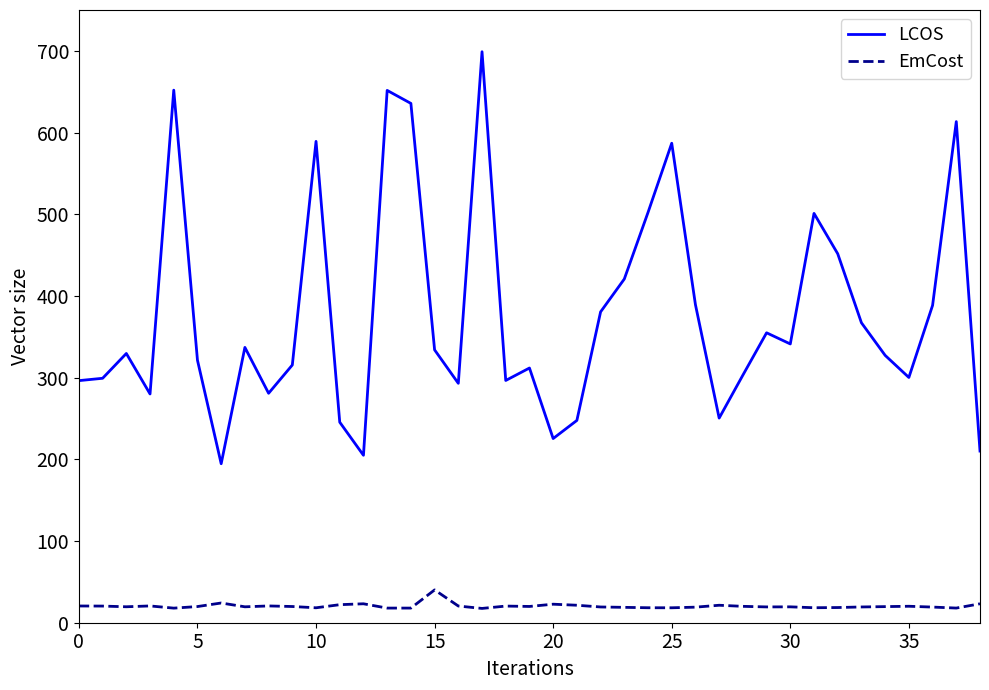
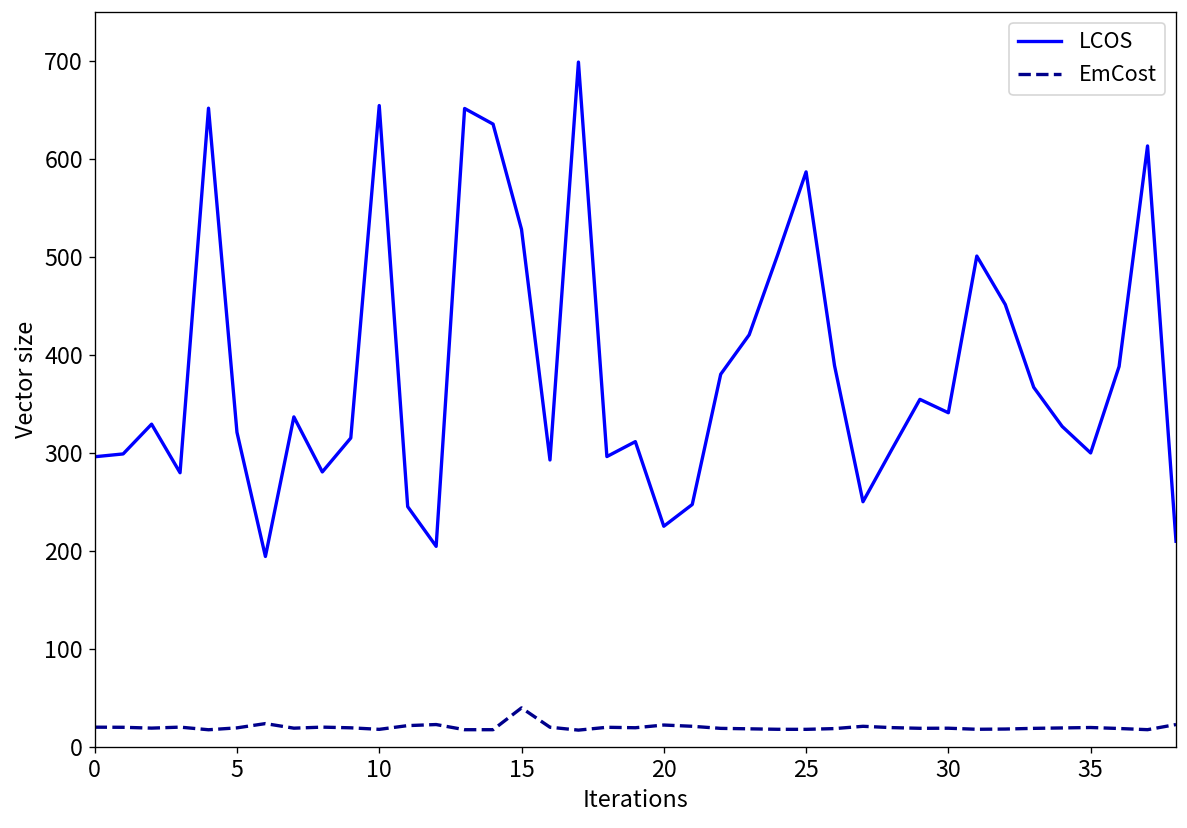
LCOS, 10: 590 -> 650
LCOS, 15: 330 -> 530
